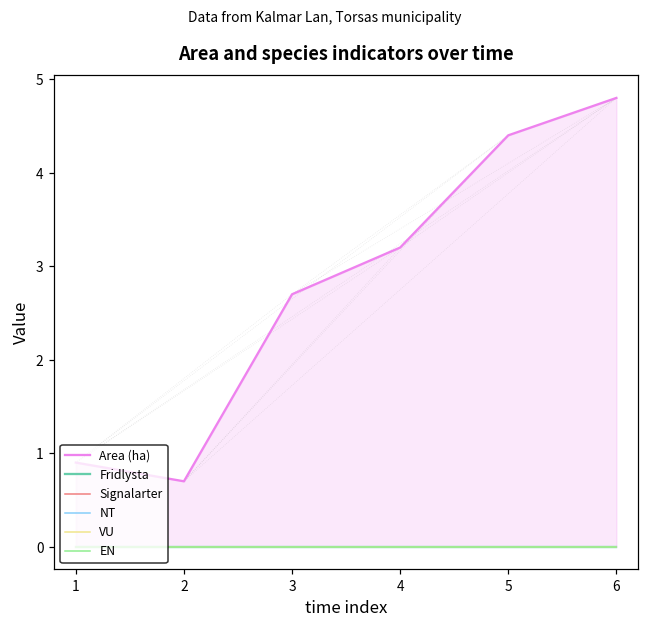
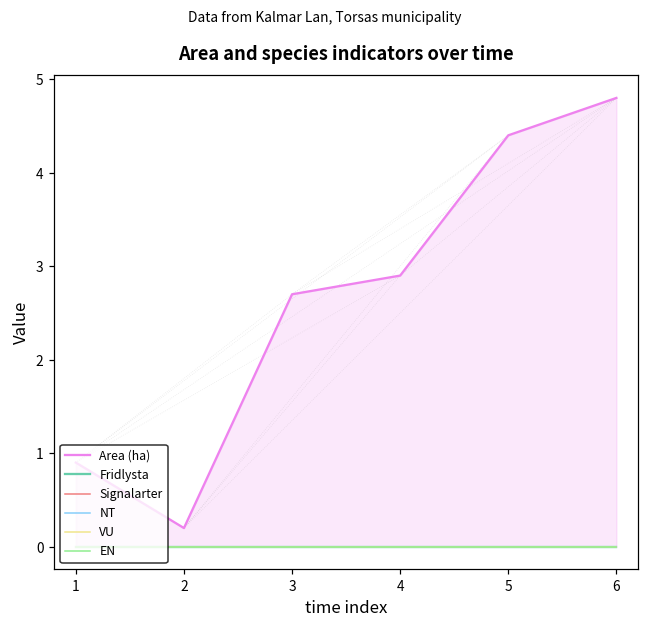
Area (ha), 2: 0.7 -> 0.2
Area (ha), 4: 3.2 -> 2.9
